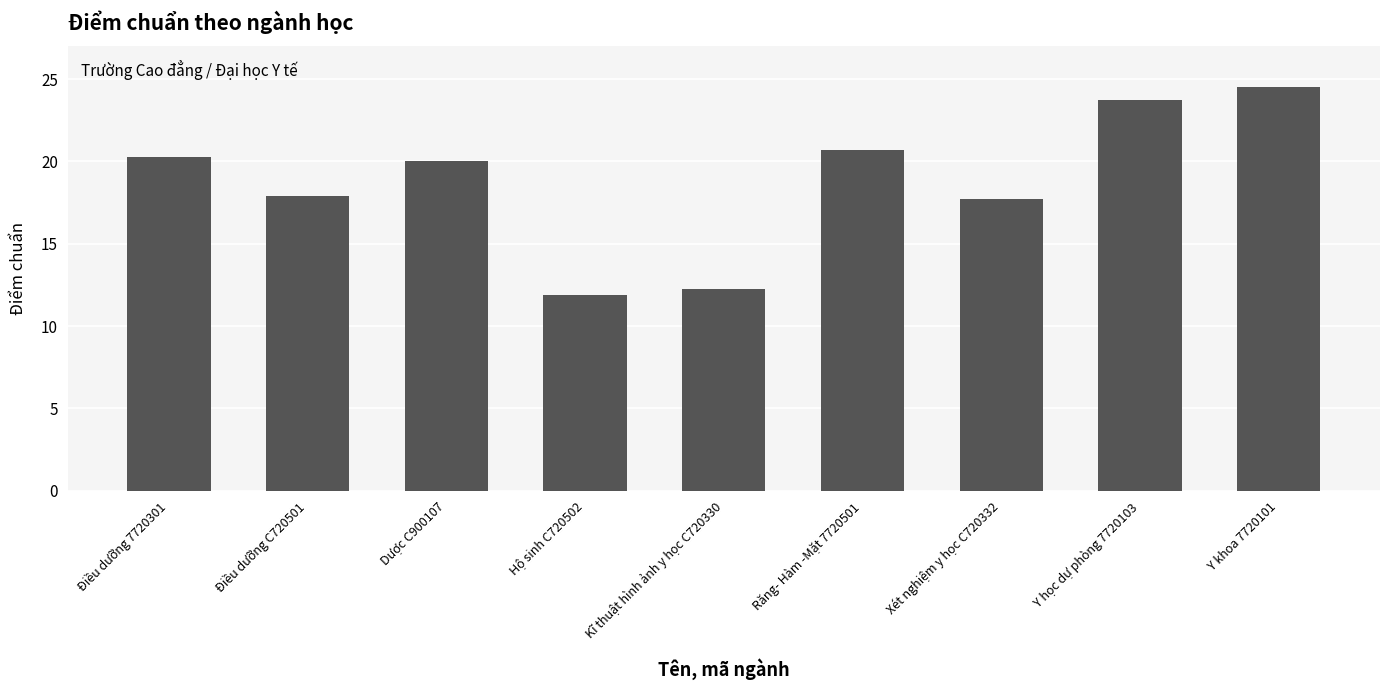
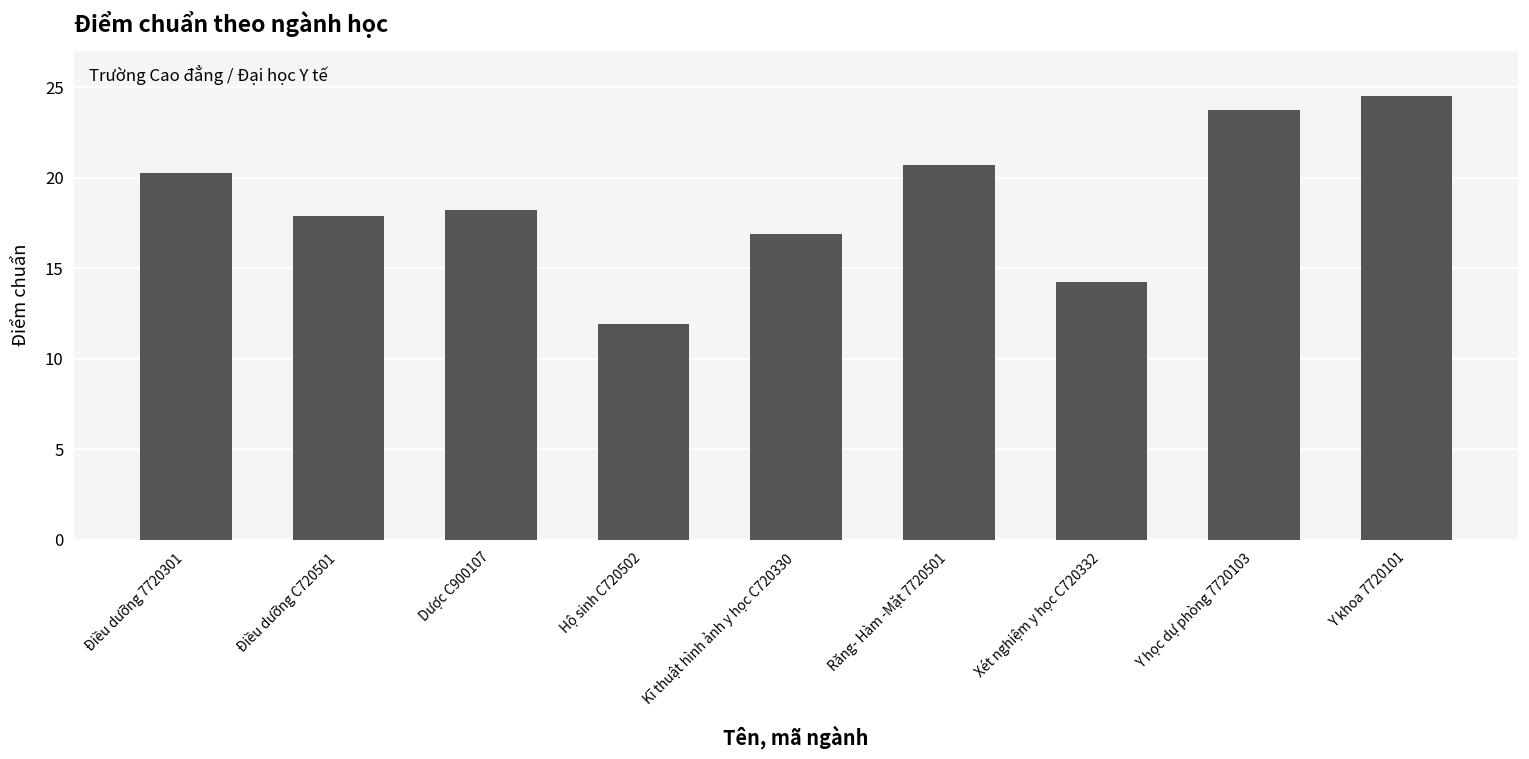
Dược C900107: 20.0 -> 18.2
Kĩ thuật hình ảnh y học C720330: 12.3 -> 16.9
Xét nghiệm y học C720332: 17.7 -> 14.3
